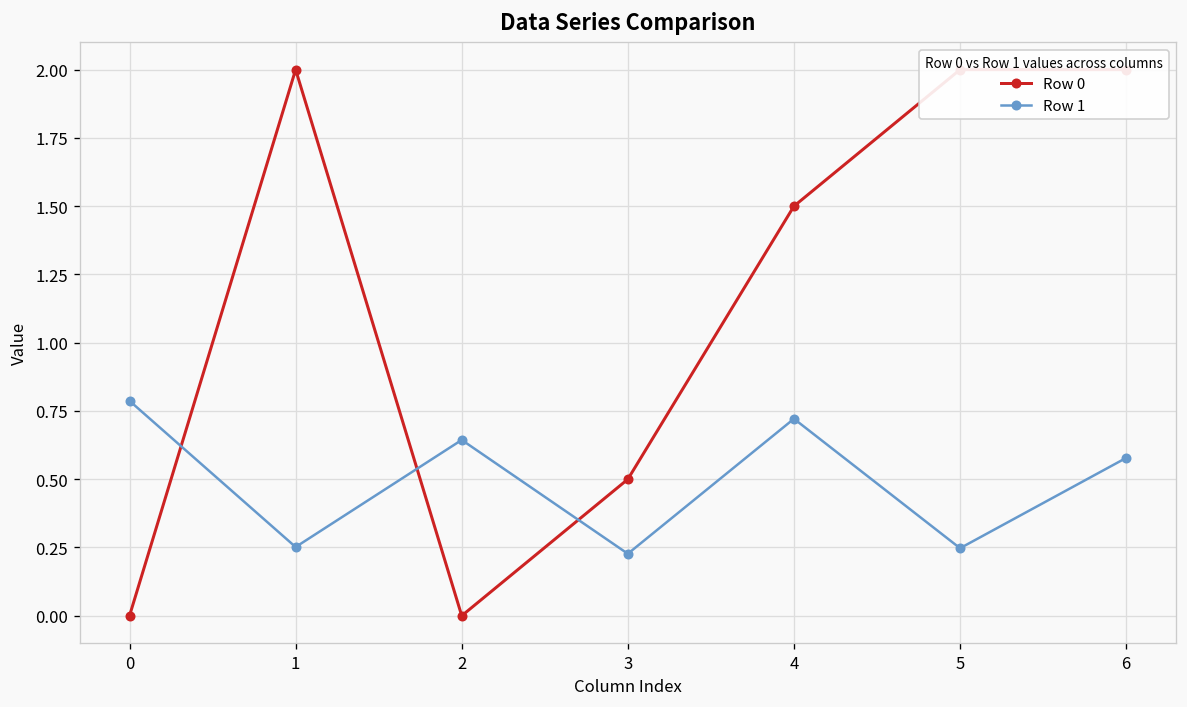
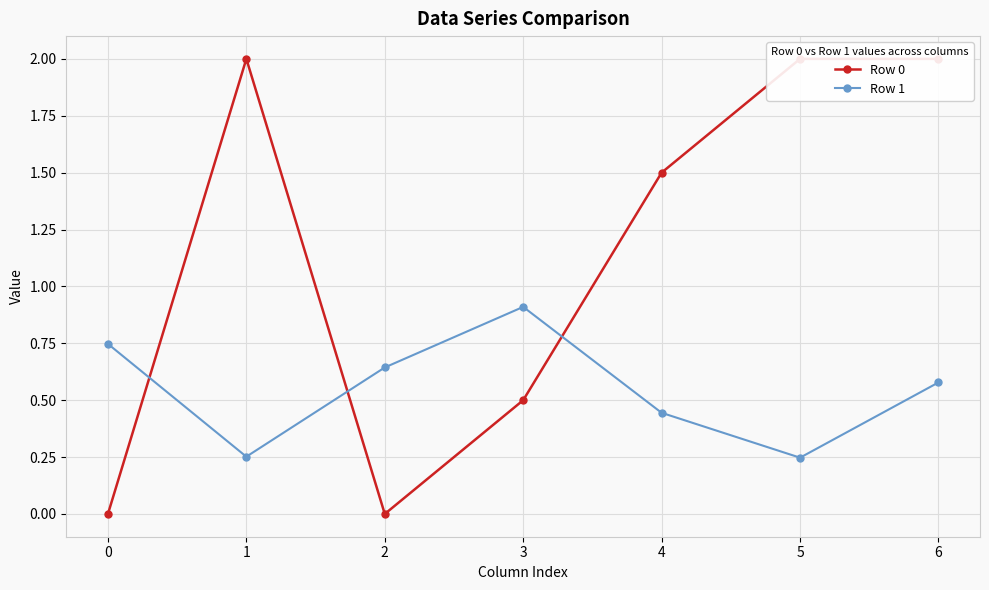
Row 1, 0: 0.79 -> 0.75
Row 1, 3: 0.23 -> 0.91
Row 1, 4: 0.72 -> 0.44
